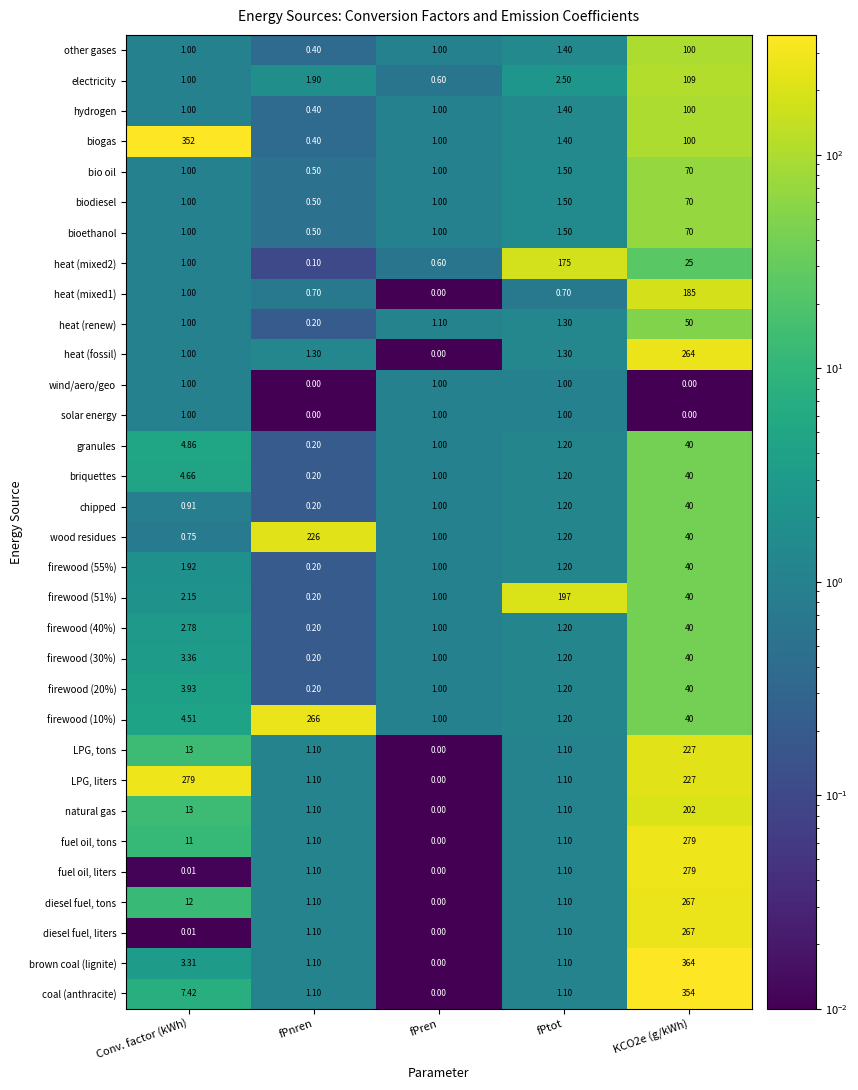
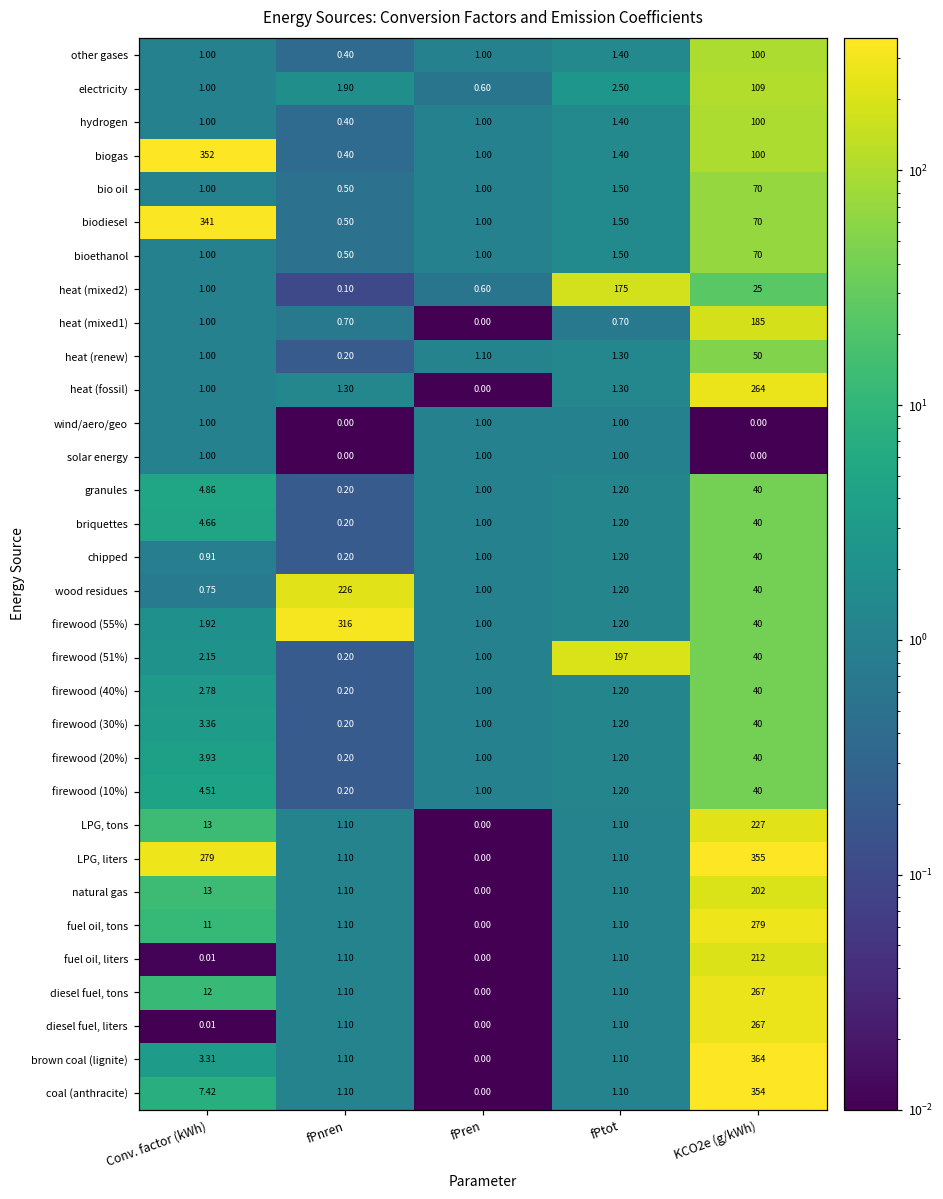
biodiesel, Conv. factor (kWh): 1.00 -> 341
firewood (55%), fPnren: 0.20 -> 316
firewood (10%), fPnren: 266 -> 0.20
LPG, liters, KCO2e (g/kWh): 227 -> 355
fuel oil, liters, KCO2e (g/kWh): 279 -> 212
